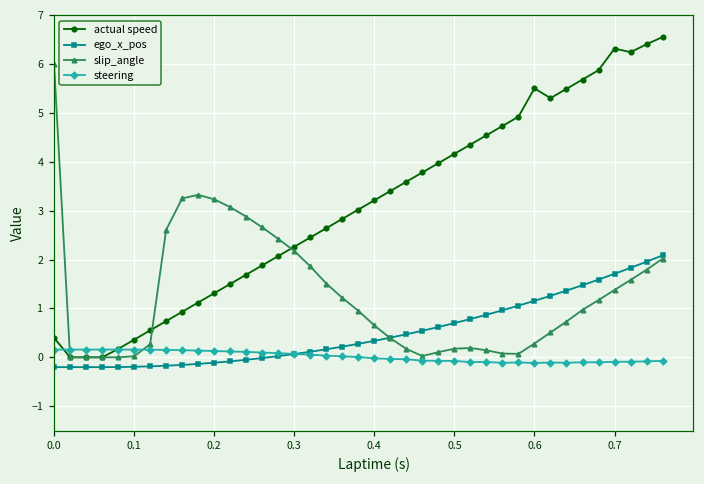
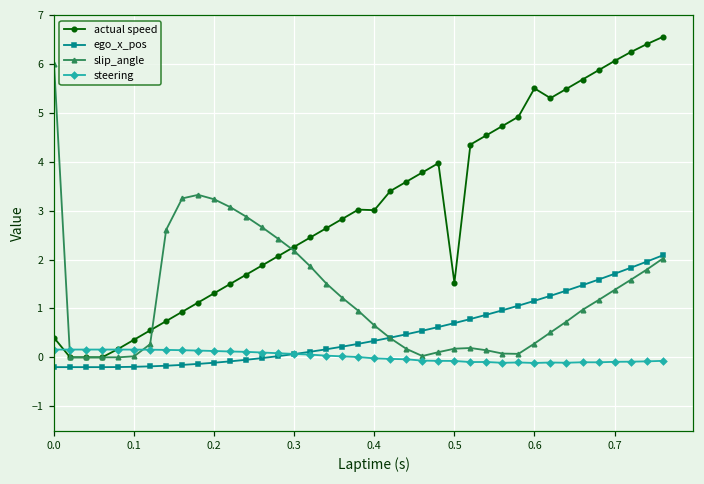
actual speed, 0.4: 3.2 -> 3.0
actual speed, 0.5: 4.2 -> 1.5
actual speed, 0.7: 6.3 -> 6.1
